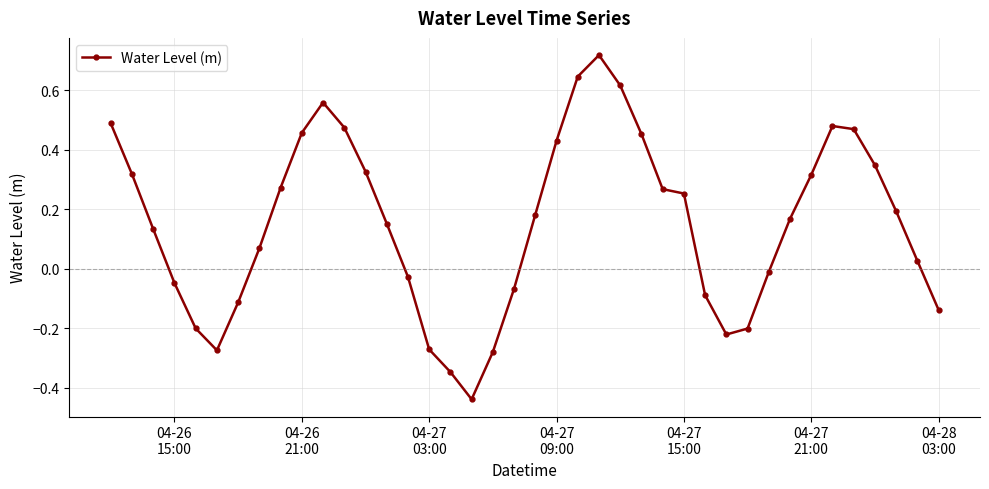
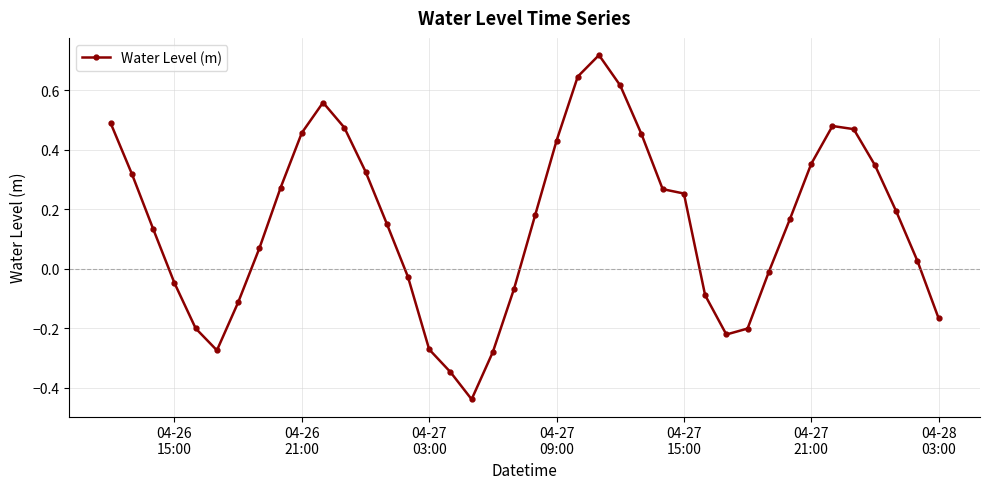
04-27 21:00: 0.32 -> 0.35
04-28 03:00: -0.14 -> -0.17
